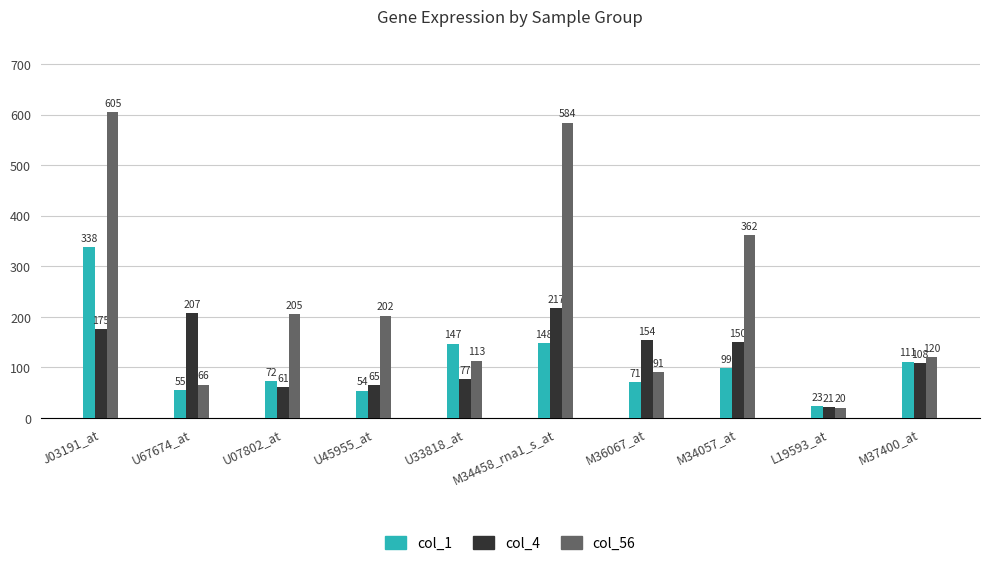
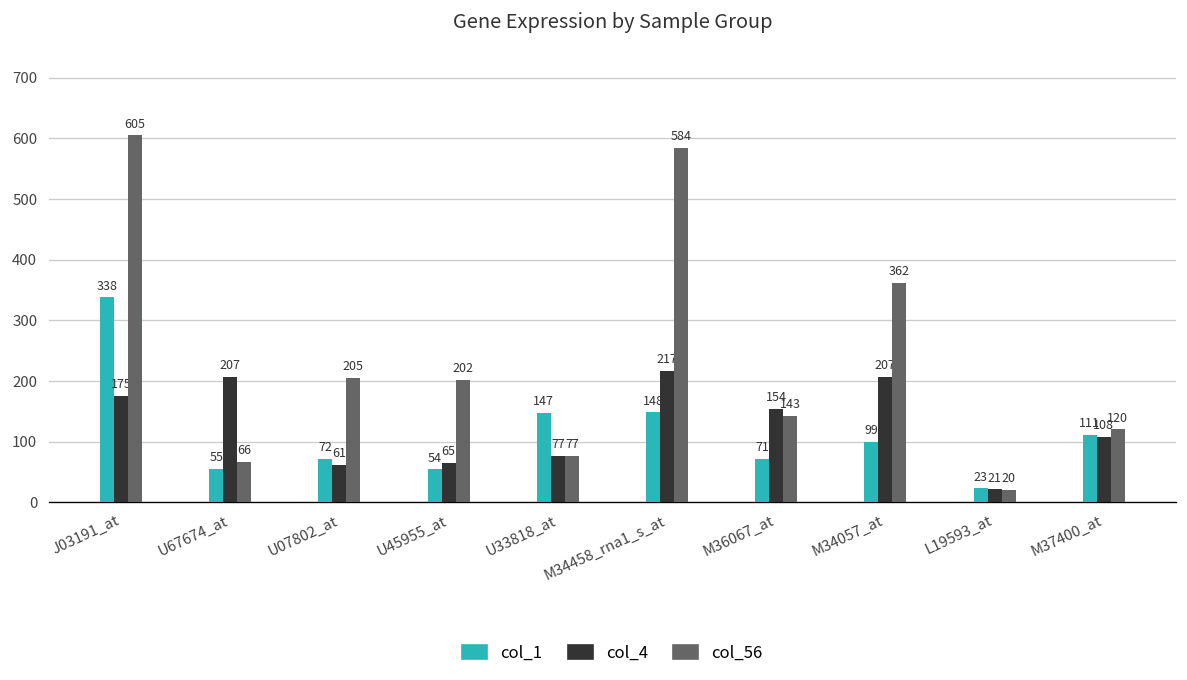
col_56, U33818_at: 113 -> 77
col_56, M36067_at: 91 -> 143
col_4, M34057_at: 150 -> 207
